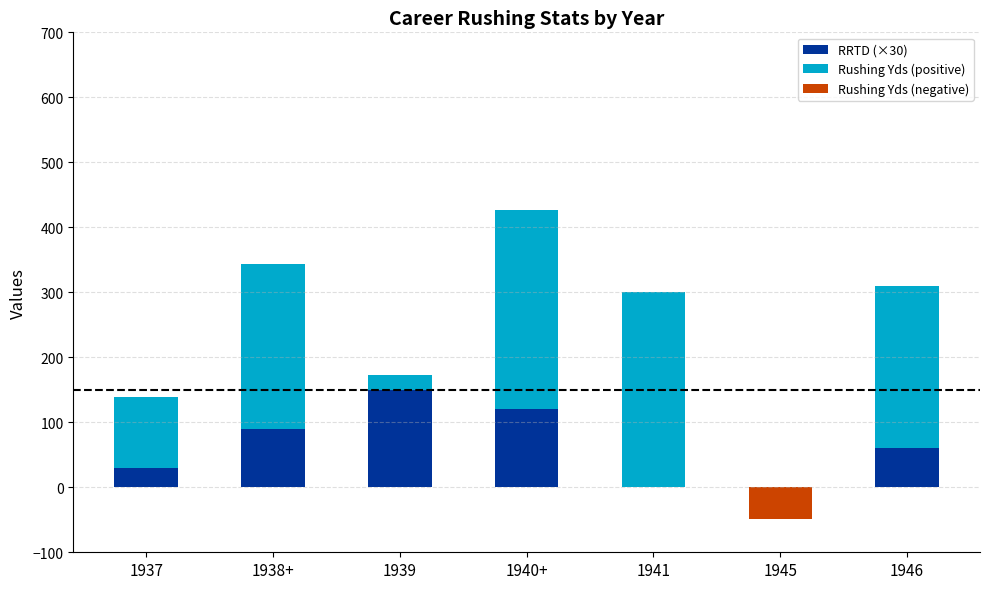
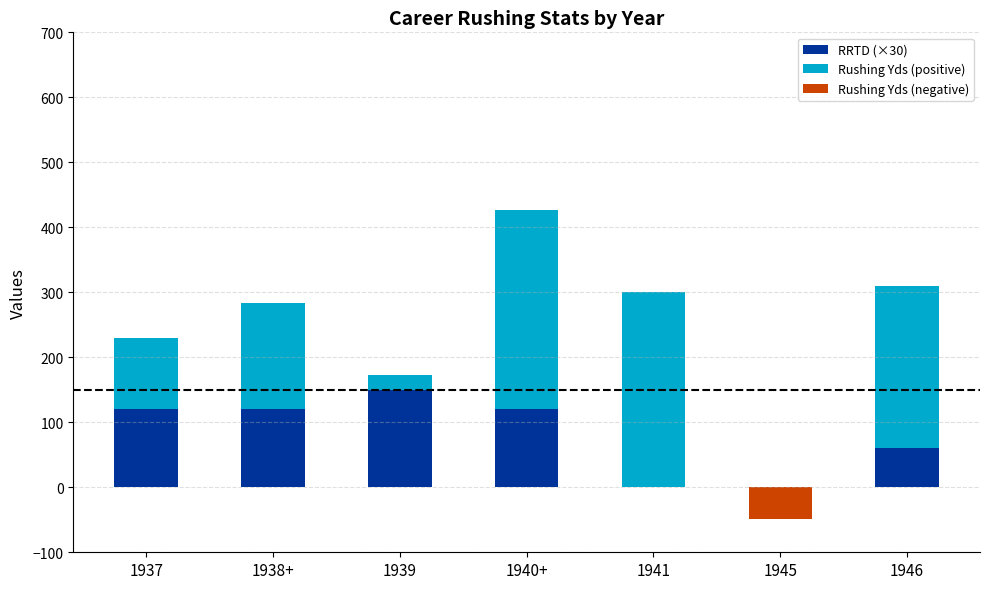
RRTD (×30), 1937: 30 -> 120
RRTD (×30), 1938+: 90 -> 120
Rushing Yds (positive), 1938+: 250 -> 160
